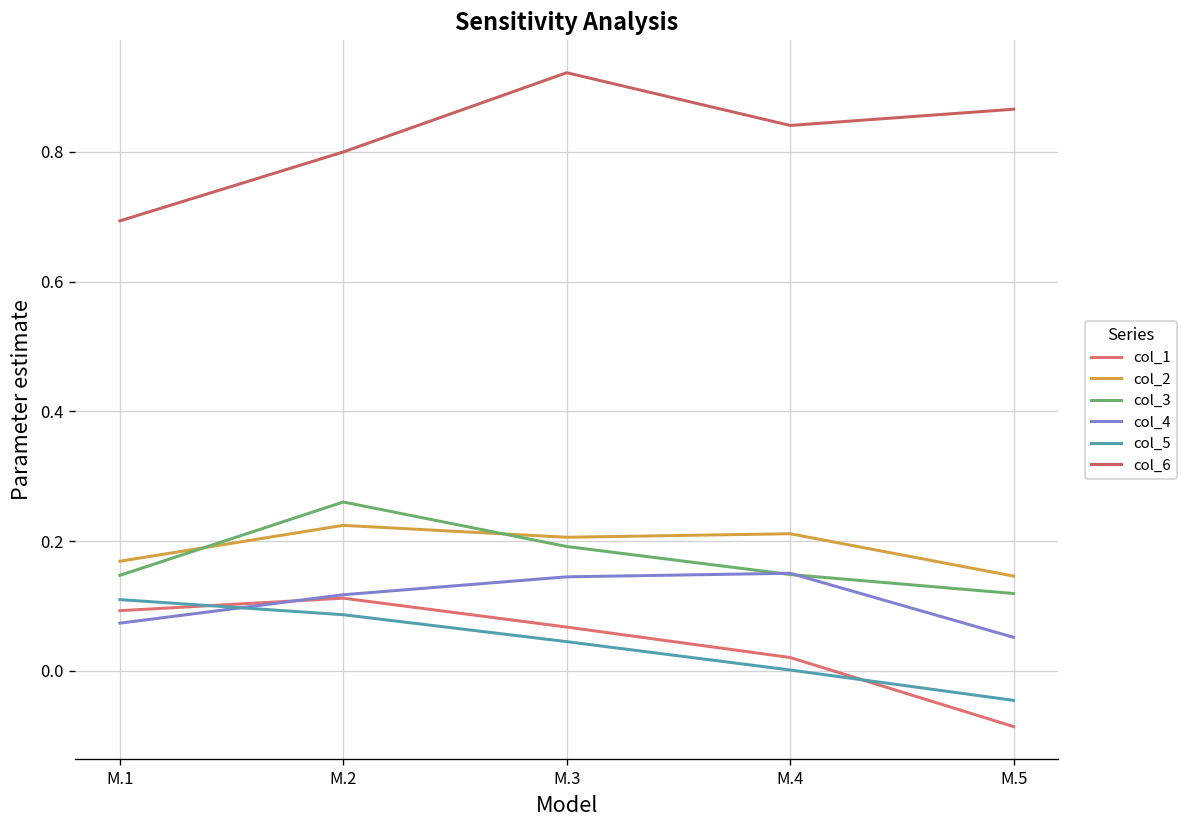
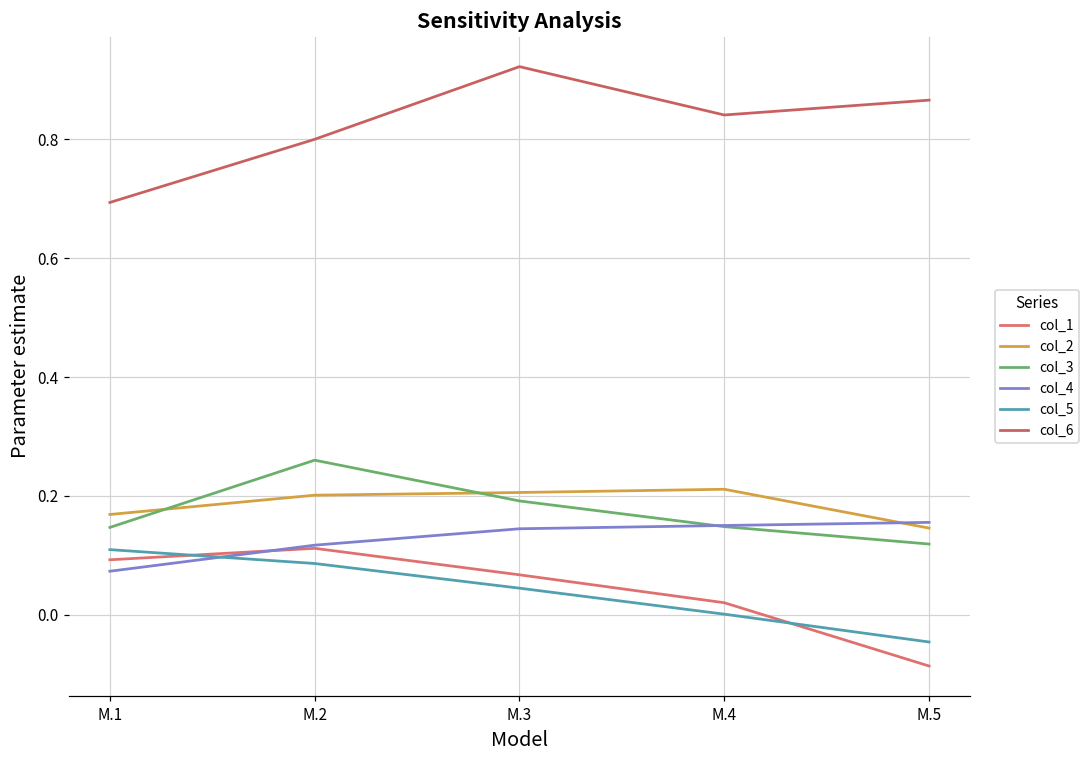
col_2, M.2: 0.22 -> 0.20
col_4, M.5: 0.05 -> 0.16
